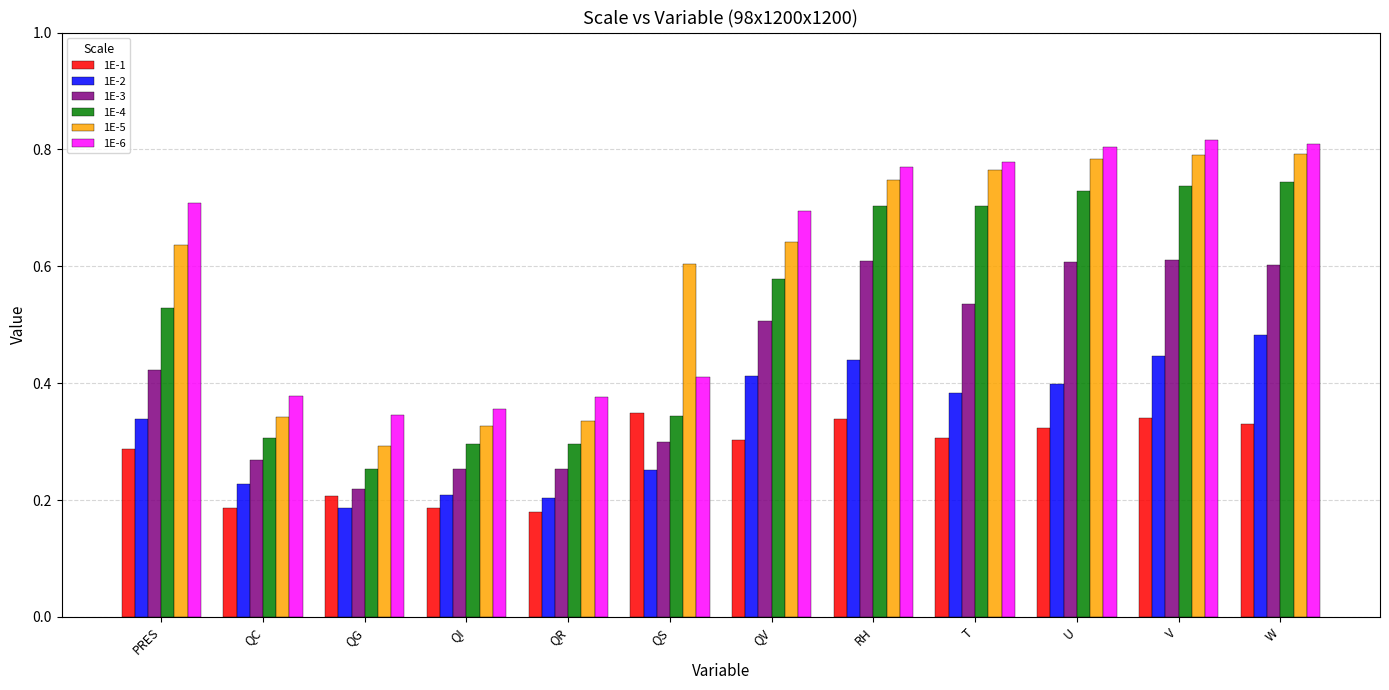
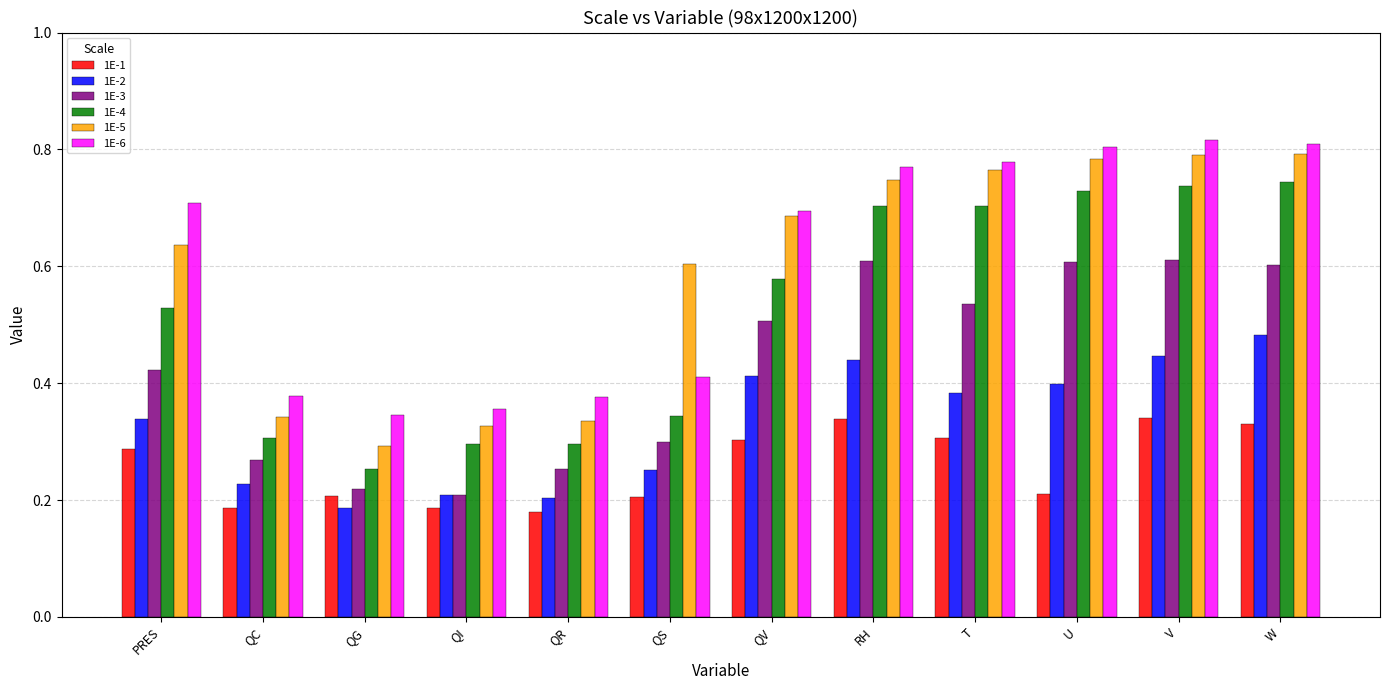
1E-3, QI: 0.25 -> 0.21
1E-1, QS: 0.35 -> 0.21
1E-5, QV: 0.64 -> 0.69
1E-1, U: 0.32 -> 0.21
